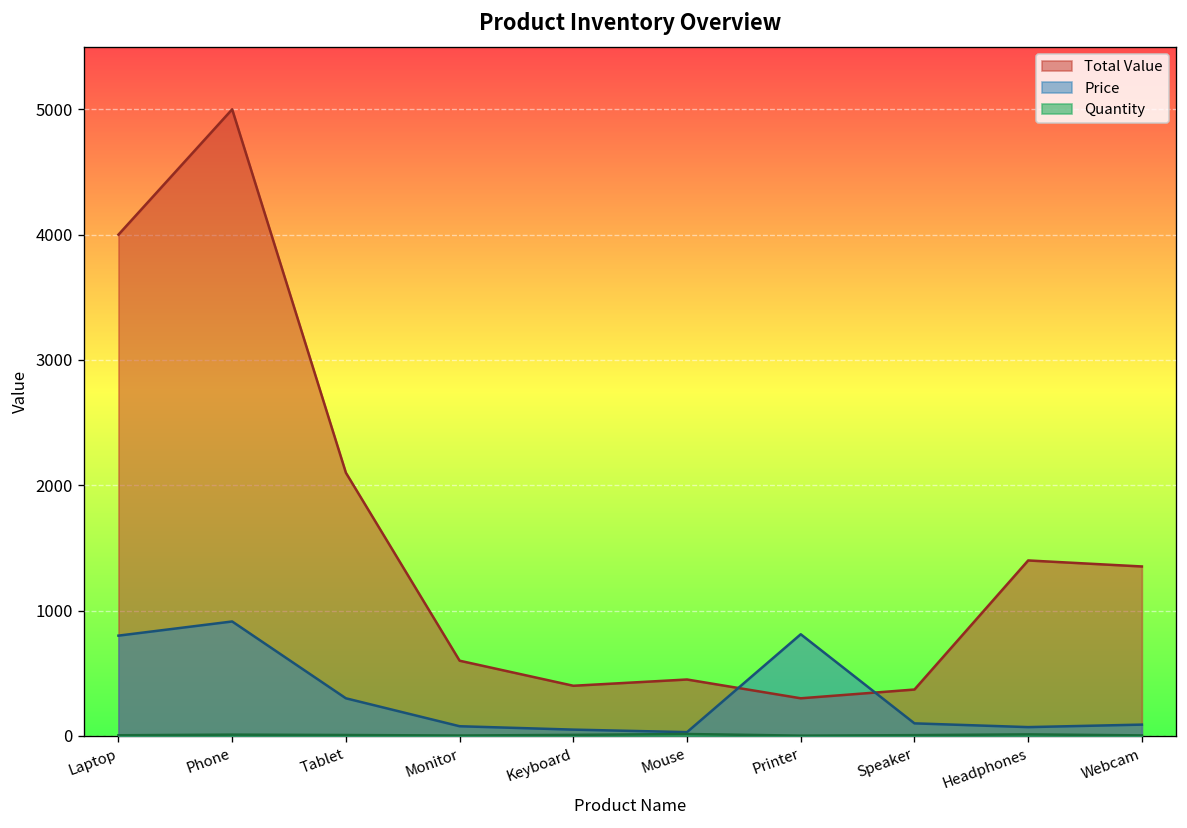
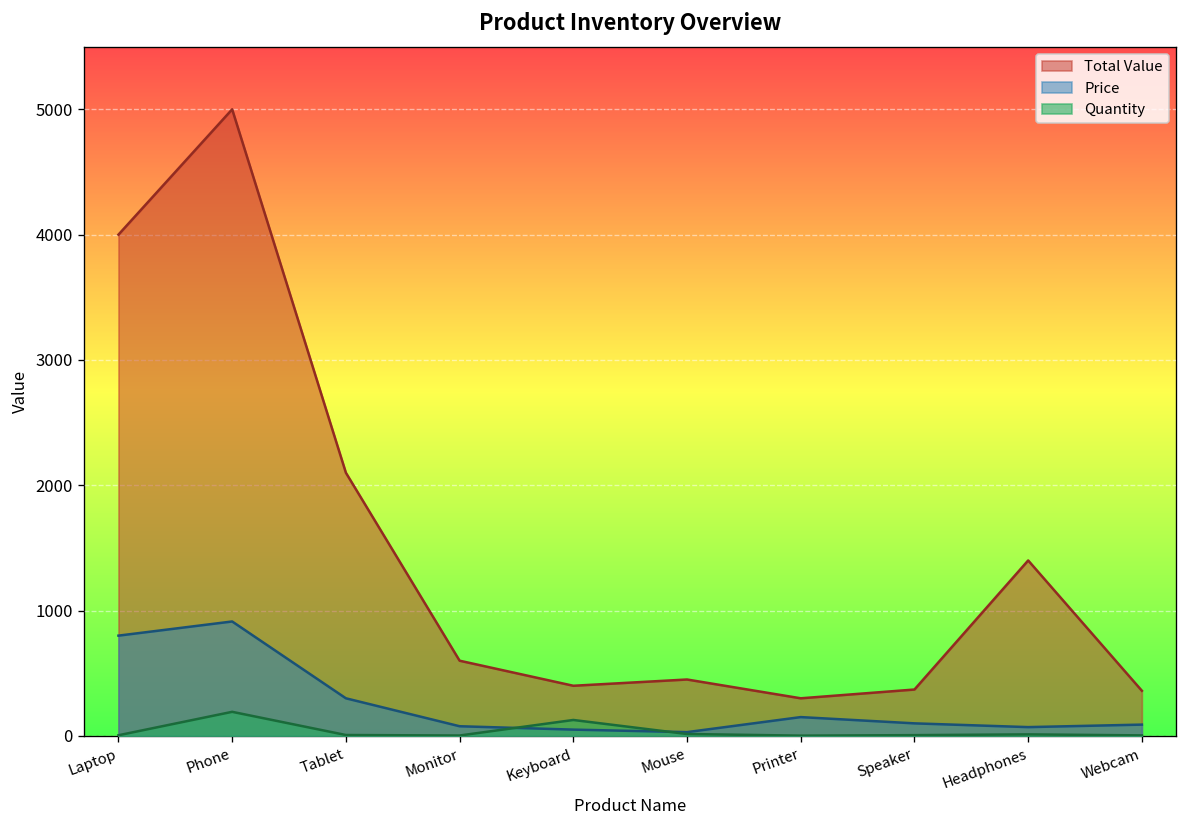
Quantity, Phone: 10 -> 190
Quantity, Keyboard: 10 -> 130
Price, Printer: 810 -> 150
Total Value, Webcam: 1350 -> 360
